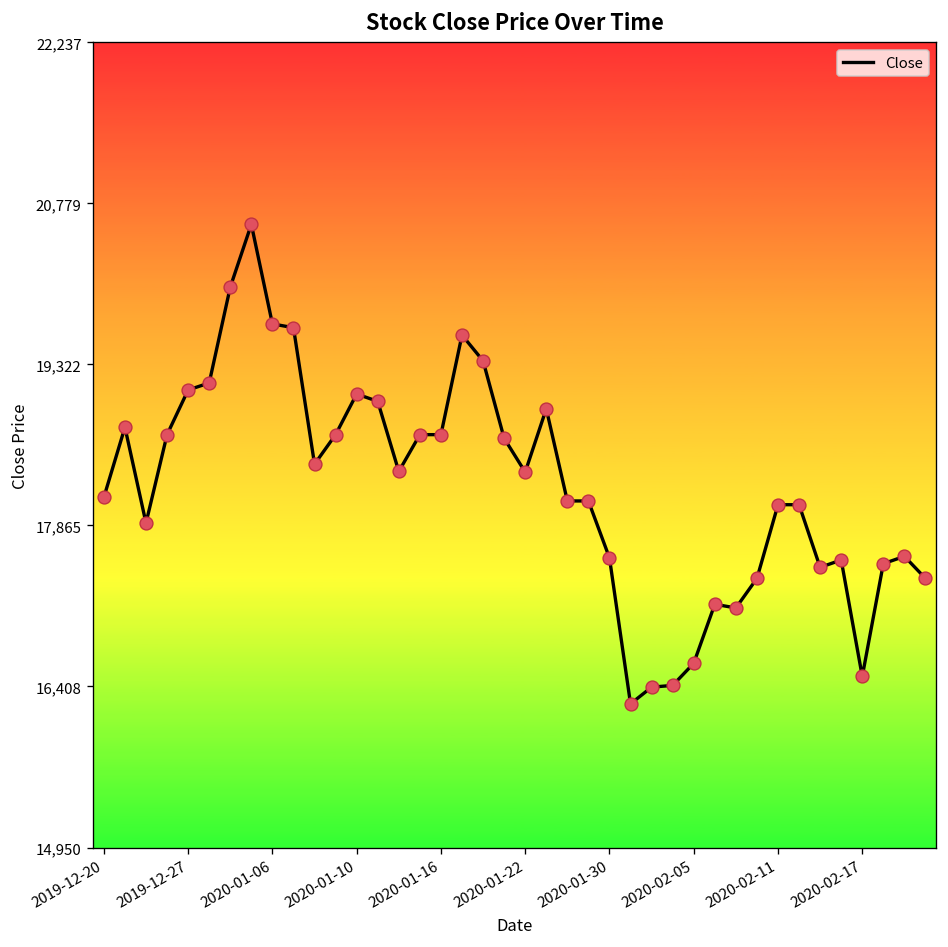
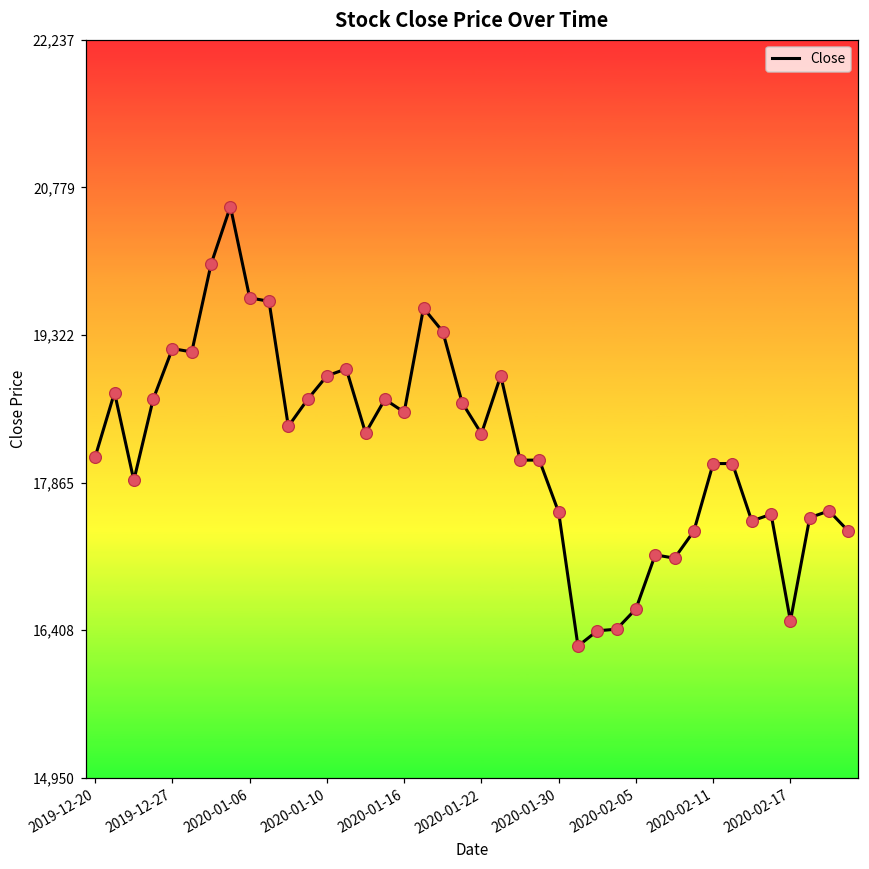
2019-12-27: 19,100 -> 19,200
2020-01-10: 19,100 -> 18,900
2020-01-16: 18,700 -> 18,600
